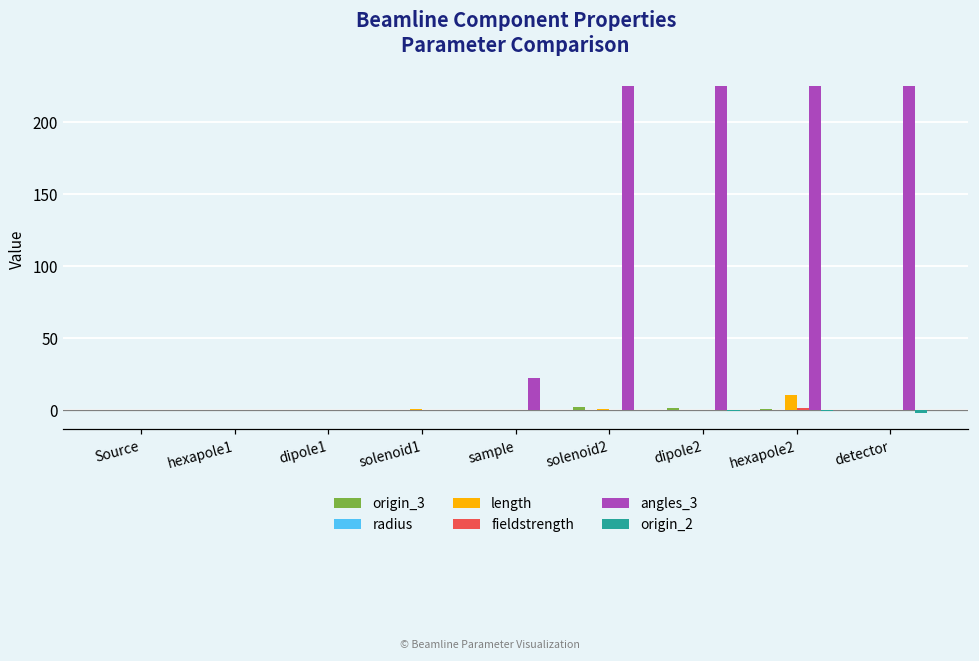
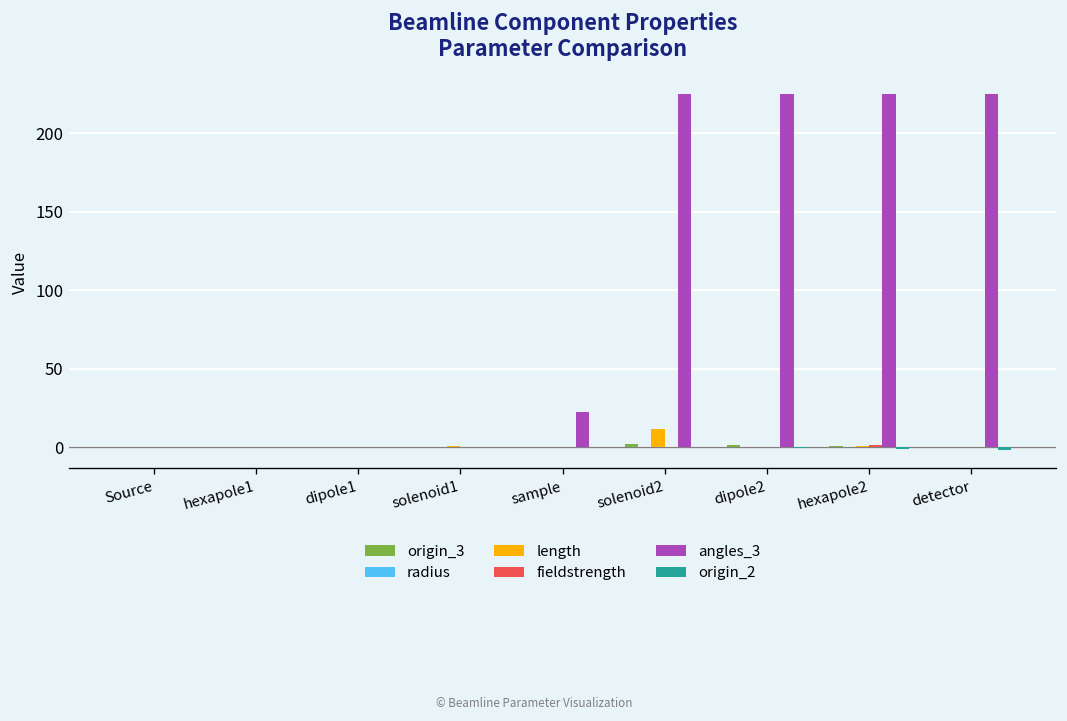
length, solenoid2: 1 -> 12
length, hexapole2: 10 -> 1
